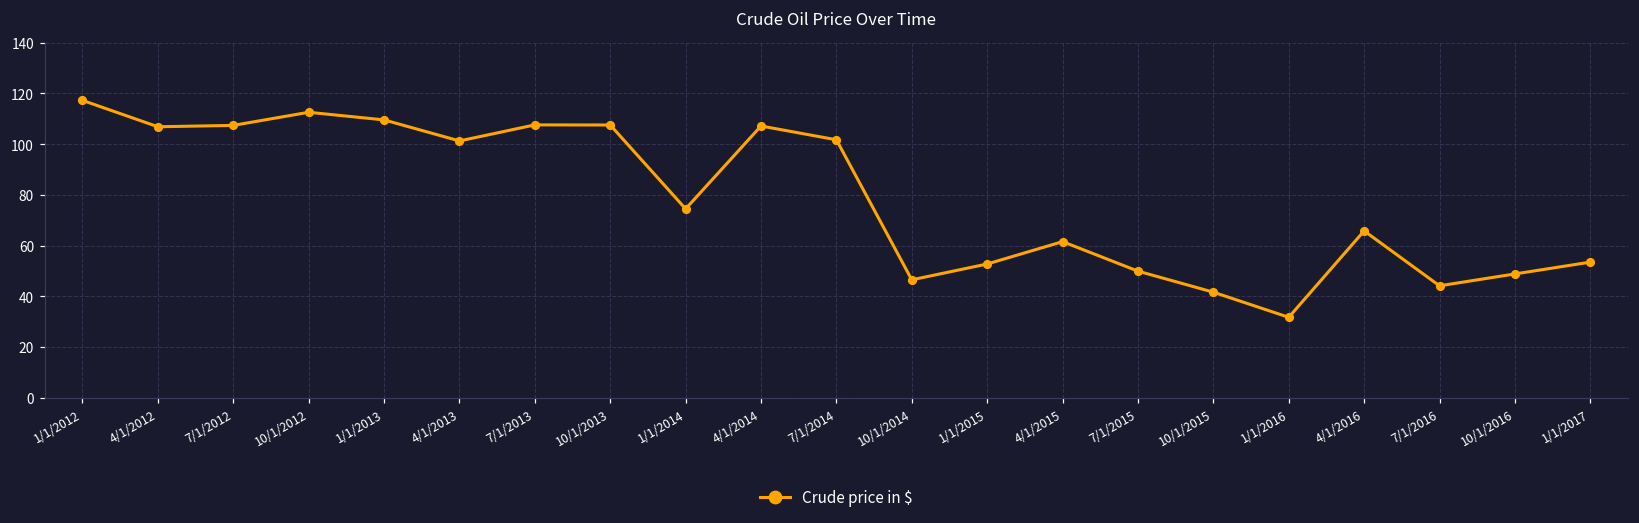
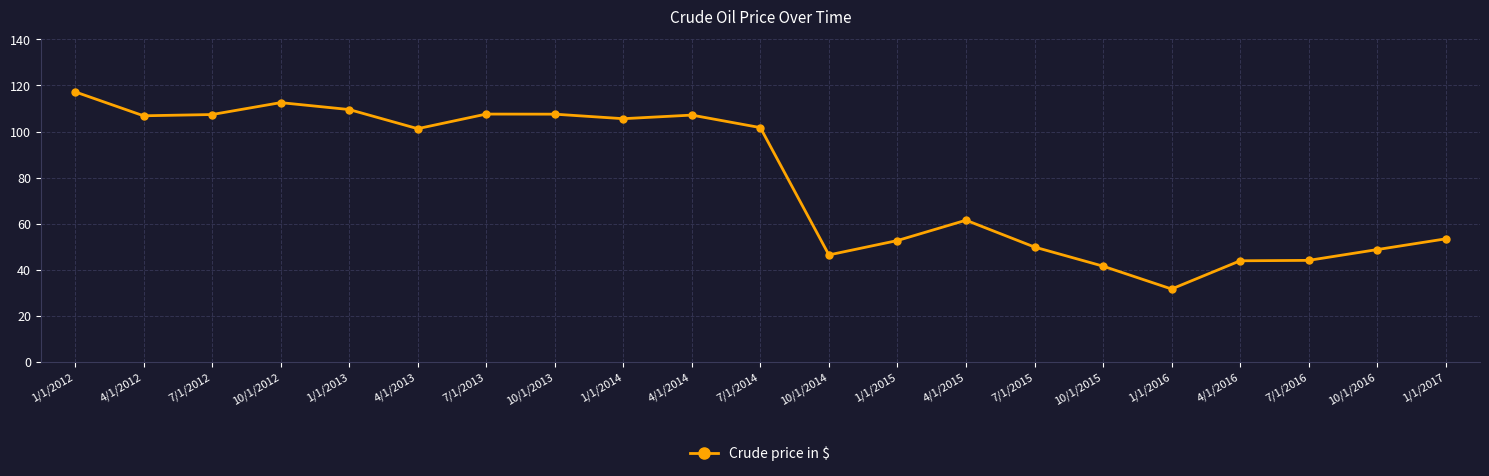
1/1/2014: 74 -> 106
4/1/2016: 66 -> 44
